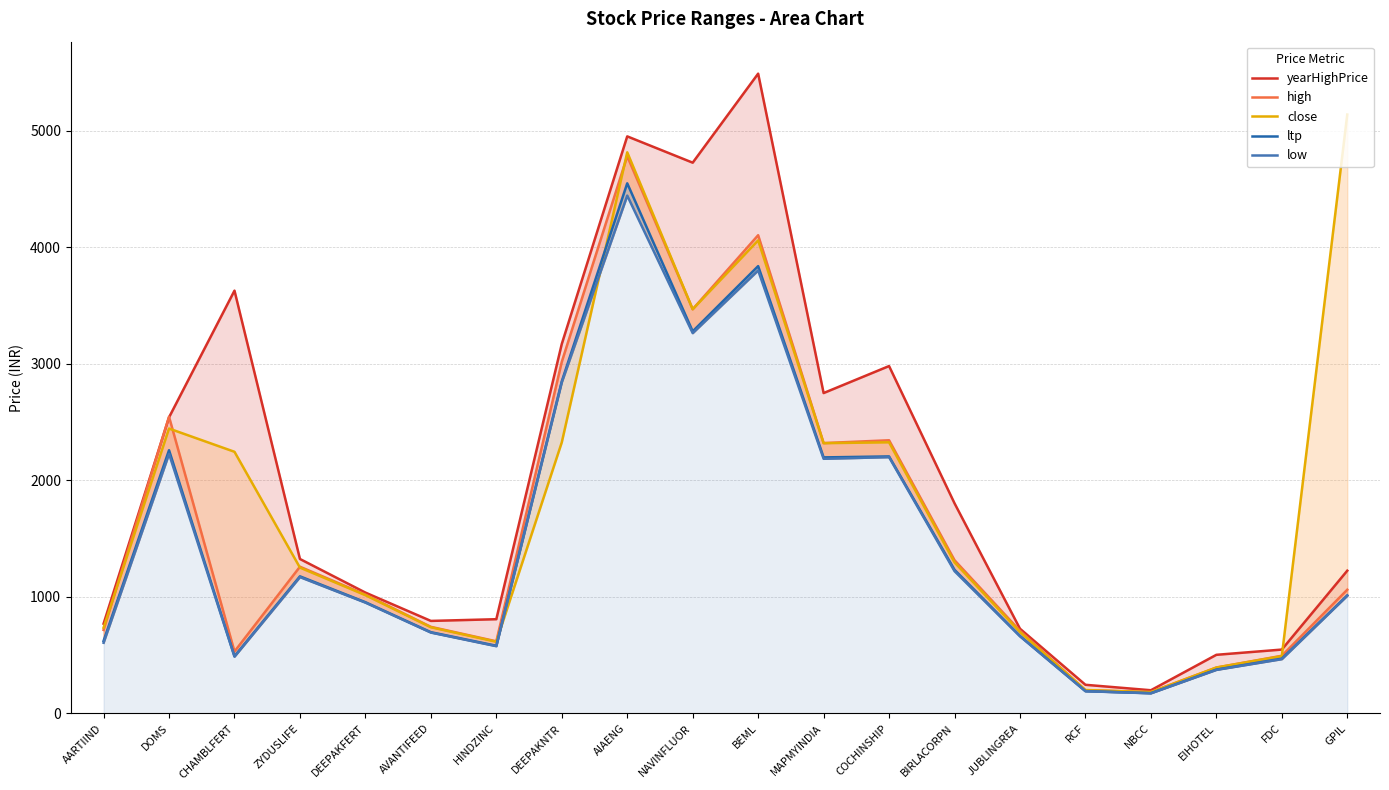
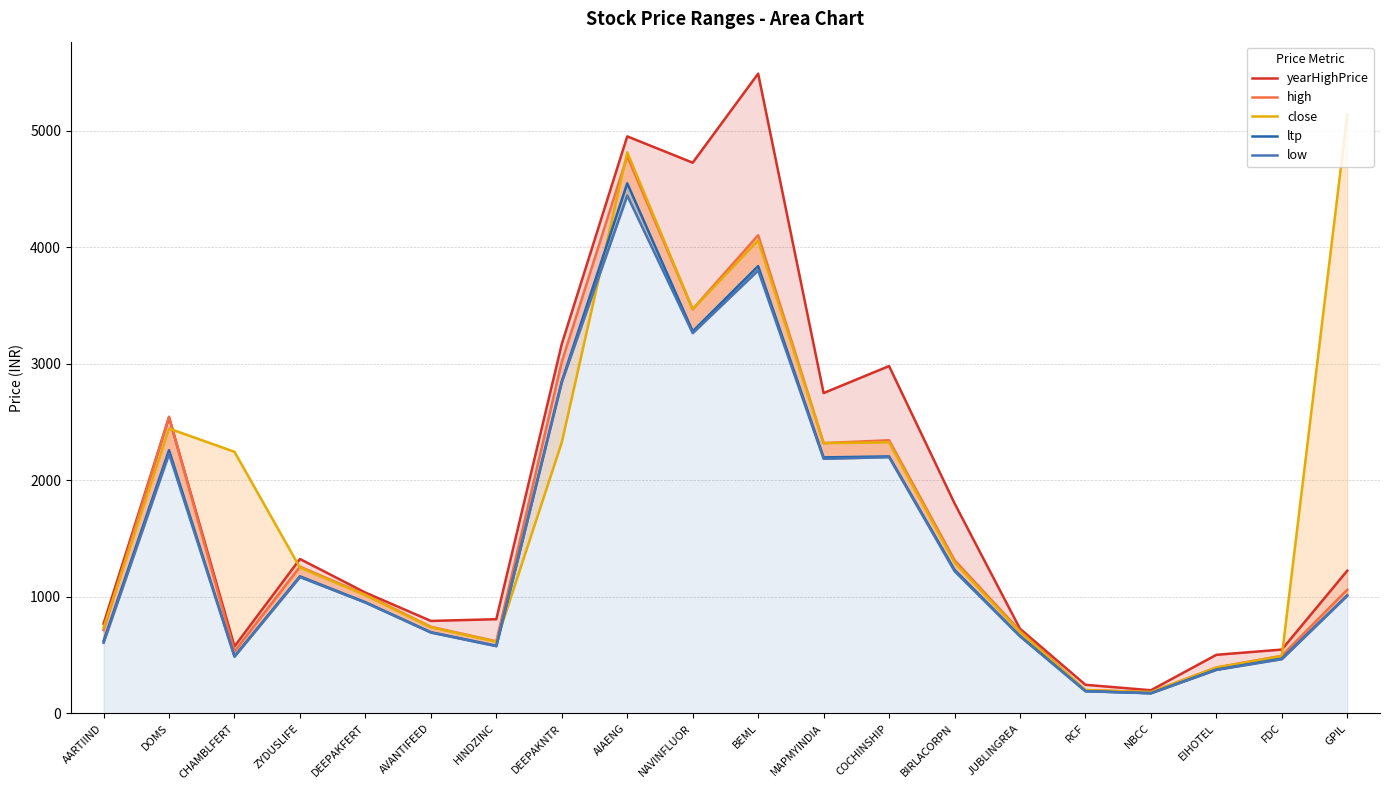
yearHighPrice, CHAMBLFERT: 3630 -> 570
